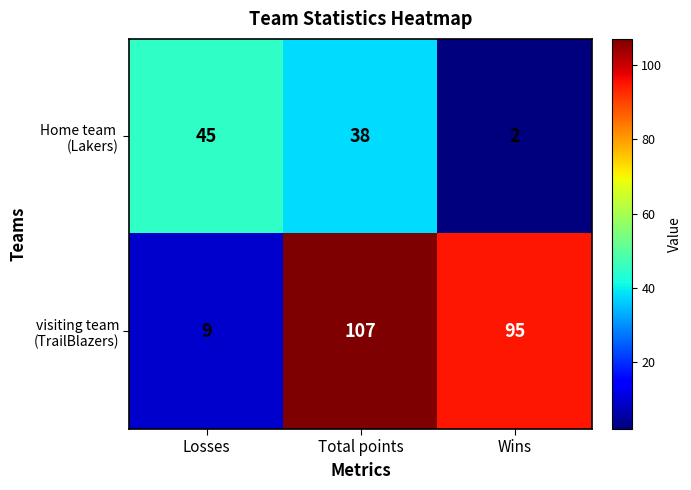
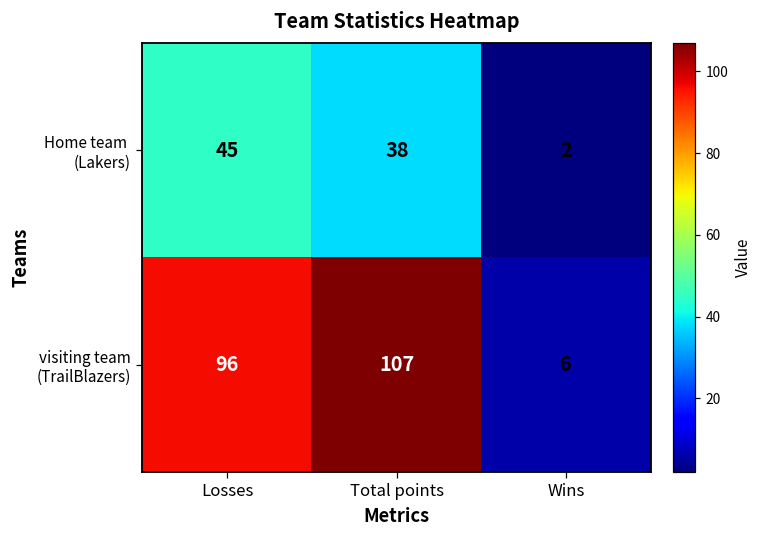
visiting team (TrailBlazers), Losses: 9 -> 96
visiting team (TrailBlazers), Wins: 95 -> 6
